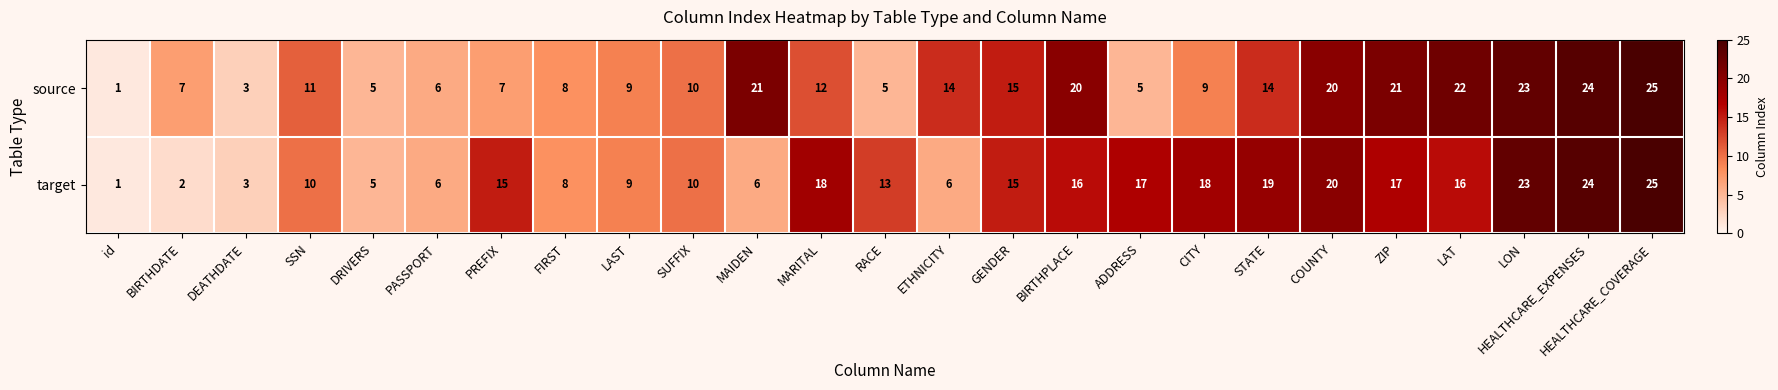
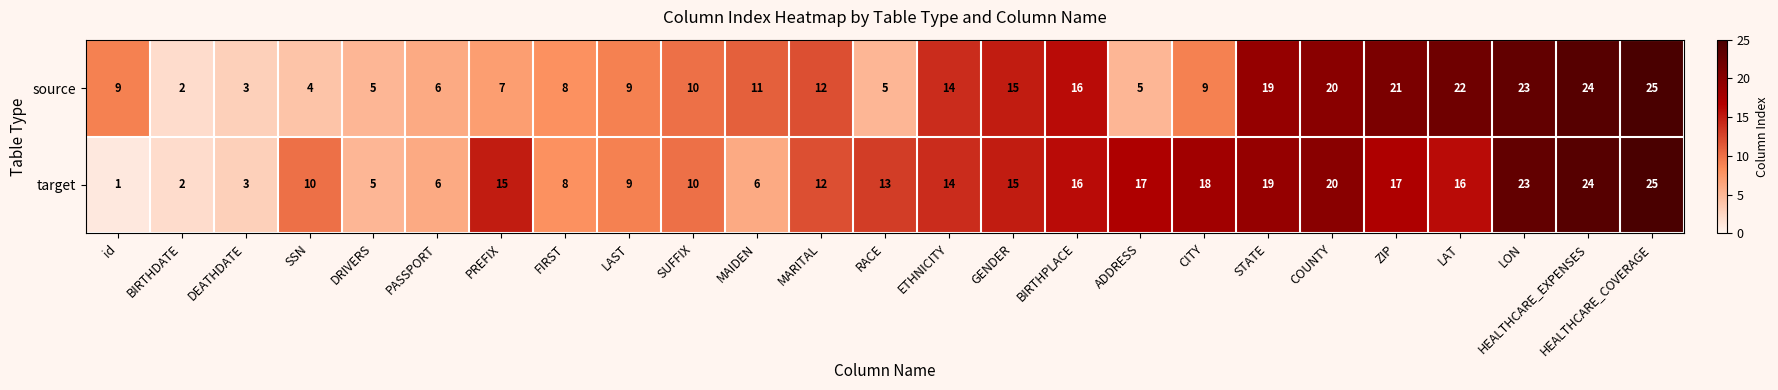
source, id: 1 -> 9
source, BIRTHDATE: 7 -> 2
source, SSN: 11 -> 4
source, MAIDEN: 21 -> 11
source, BIRTHPLACE: 20 -> 16
source, STATE: 14 -> 19
target, MARITAL: 18 -> 12
target, ETHNICITY: 6 -> 14
